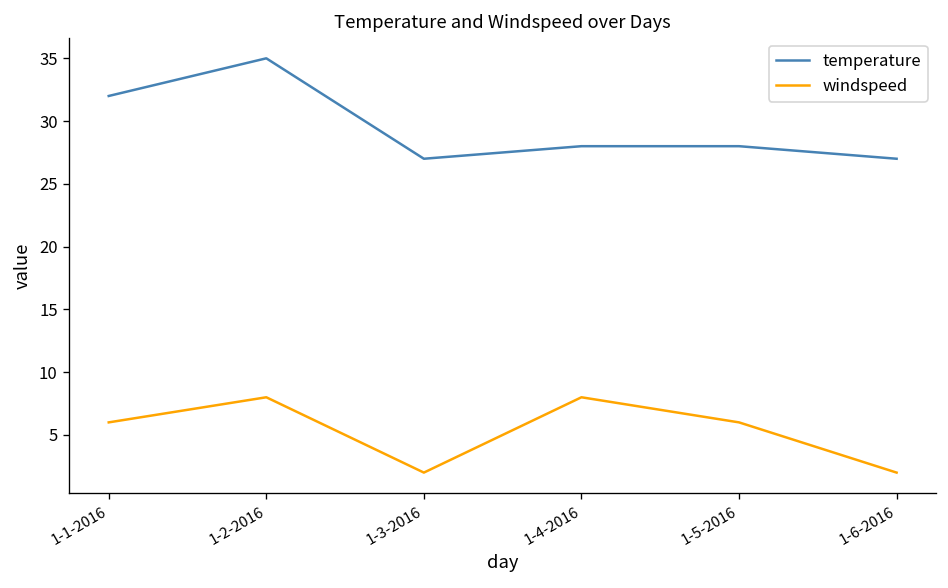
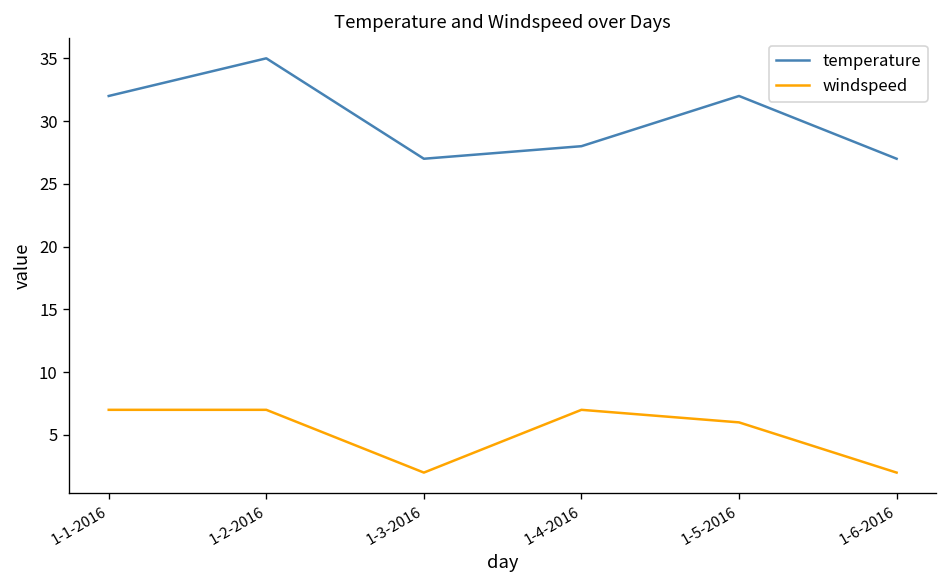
windspeed, 1-1-2016: 6 -> 7
windspeed, 1-2-2016: 8 -> 7
windspeed, 1-4-2016: 8 -> 7
temperature, 1-5-2016: 28 -> 32
